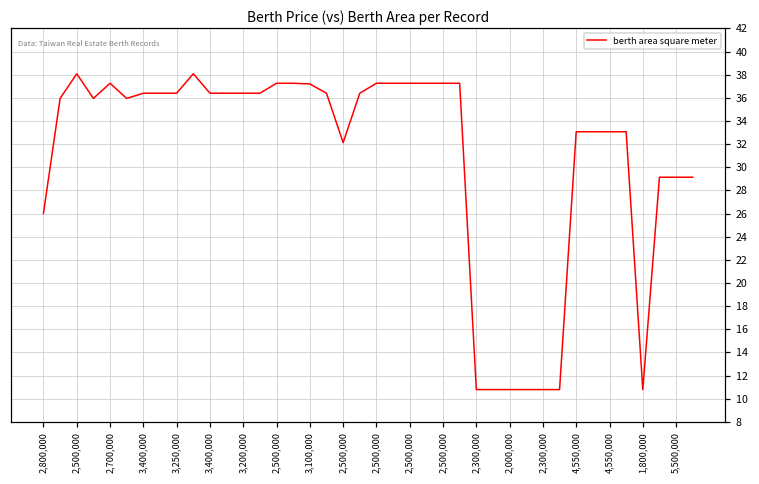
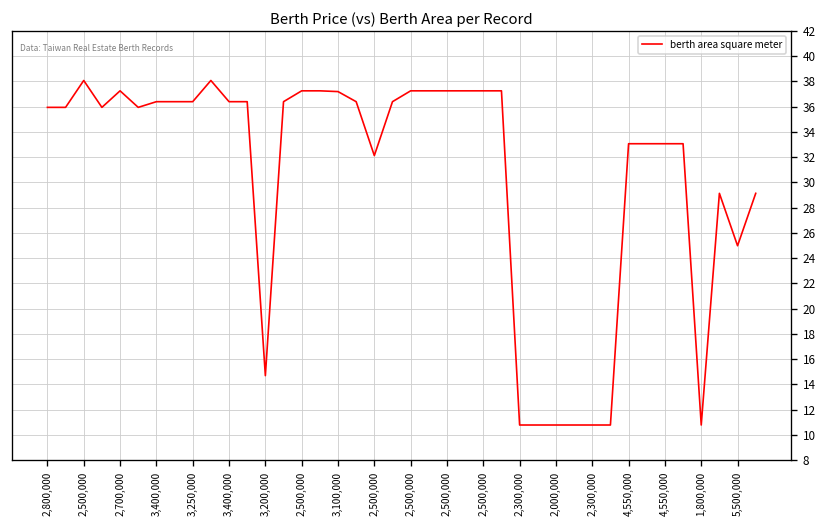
2,800,000: 26.0 -> 36.0
3,200,000: 36.4 -> 14.7
5,500,000: 29.1 -> 25.0
